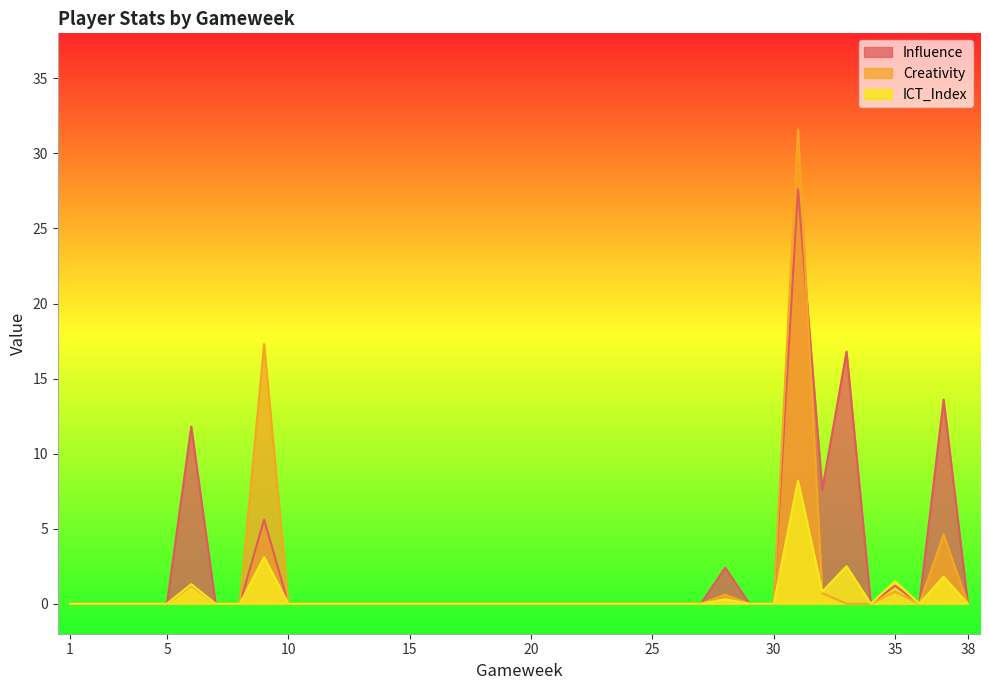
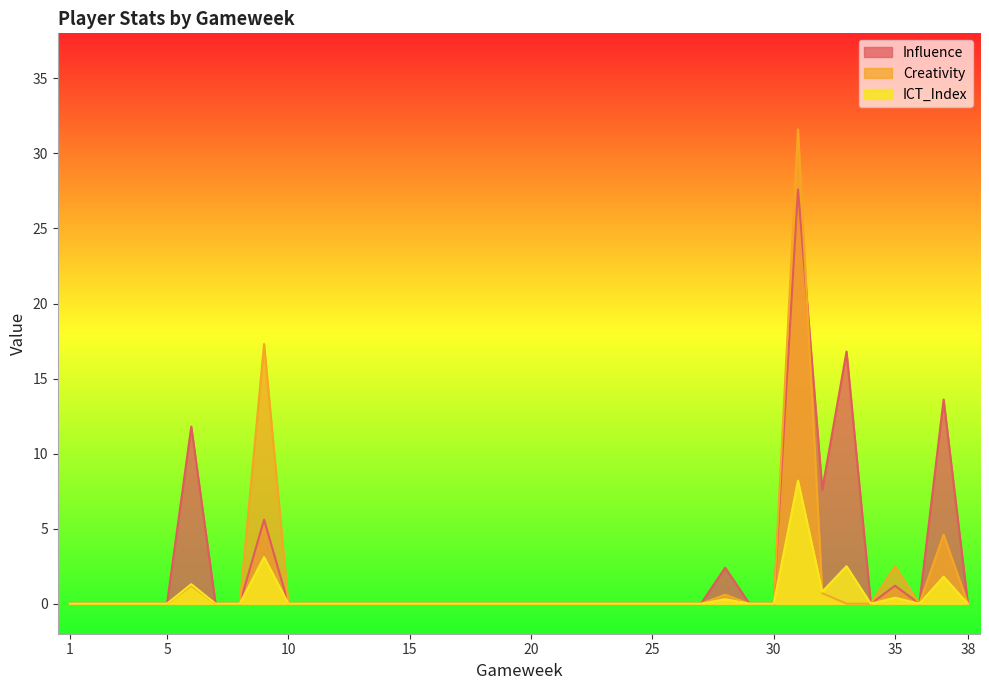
Creativity, 35: 0.8 -> 2.5
ICT_Index, 35: 1.5 -> 0.4
